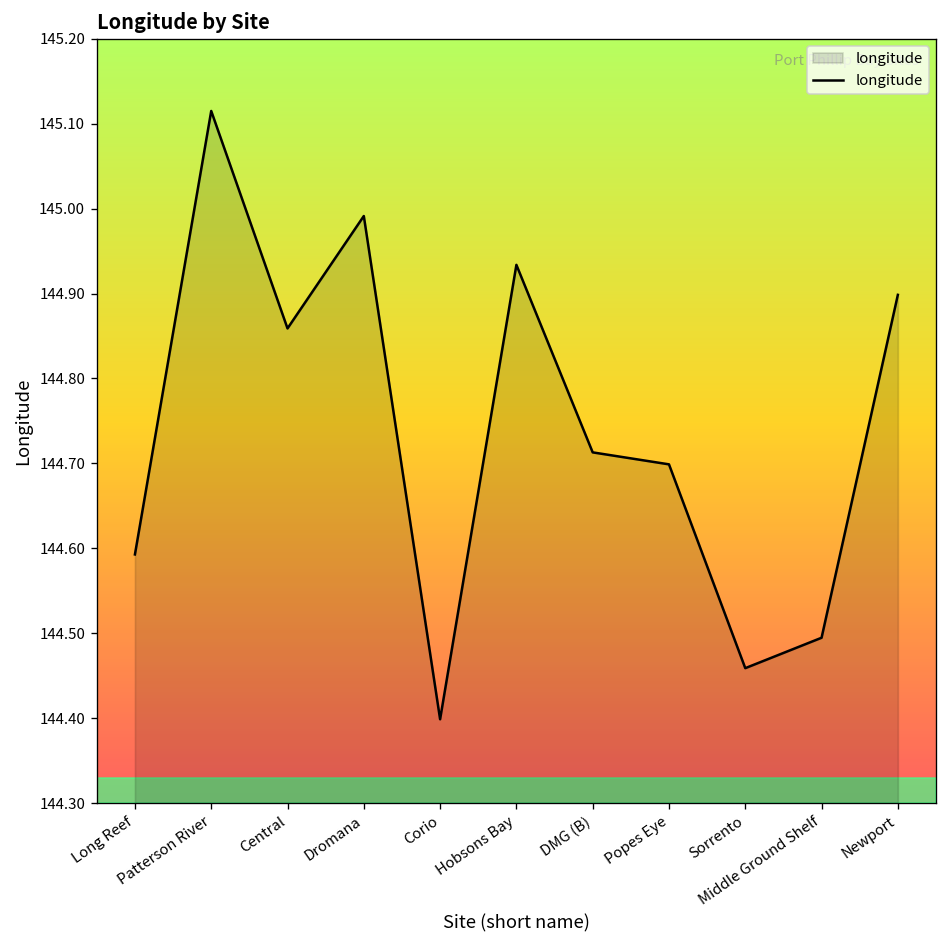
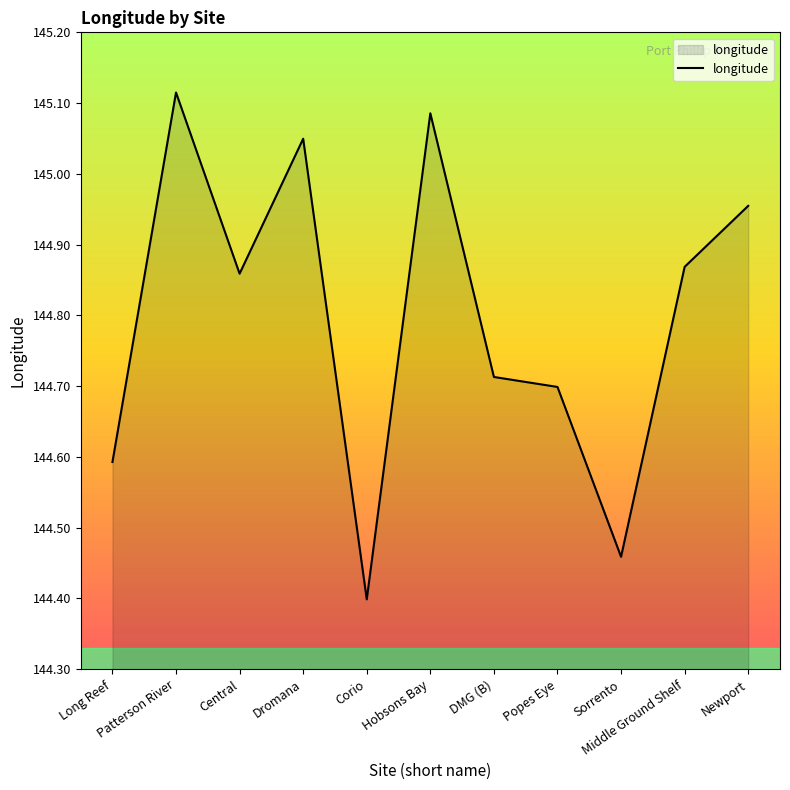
Dromana: 144.99 -> 145.05
Hobsons Bay: 144.93 -> 145.09
Middle Ground Shelf: 144.49 -> 144.87
Newport: 144.90 -> 144.95
